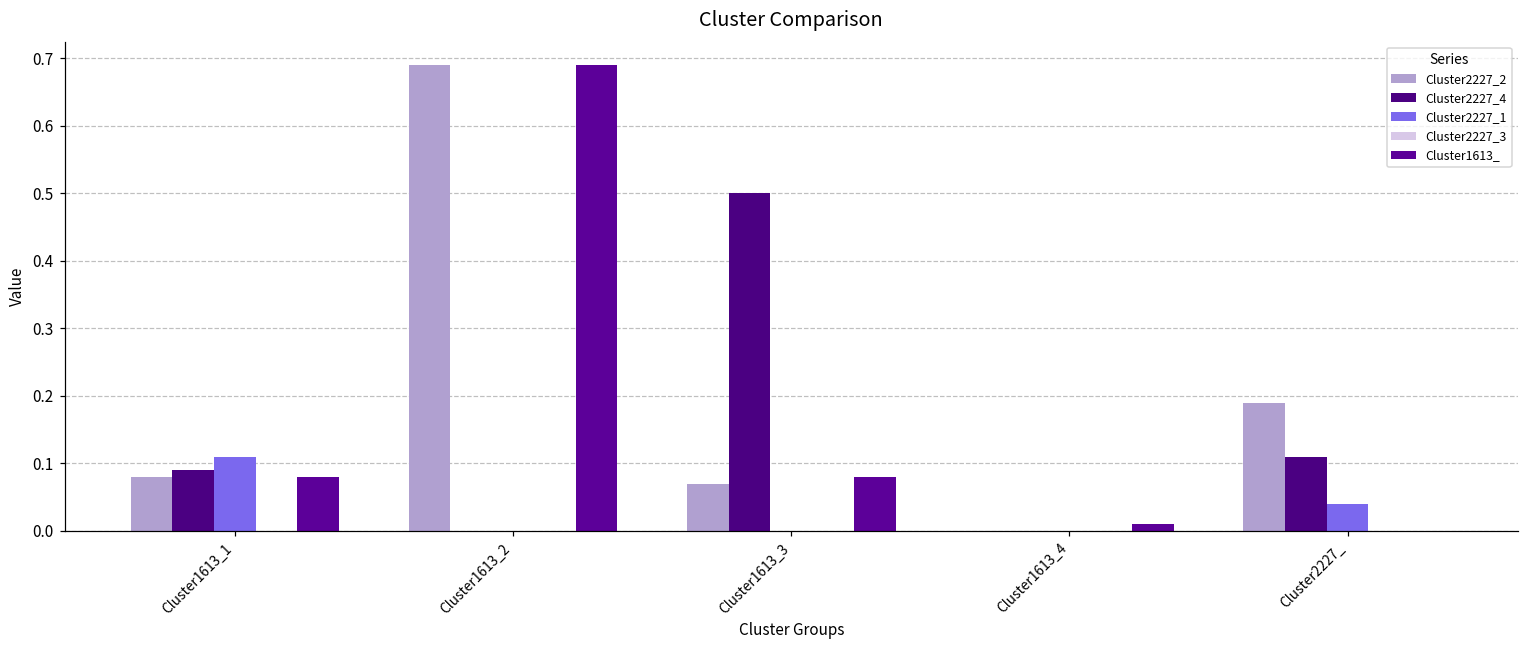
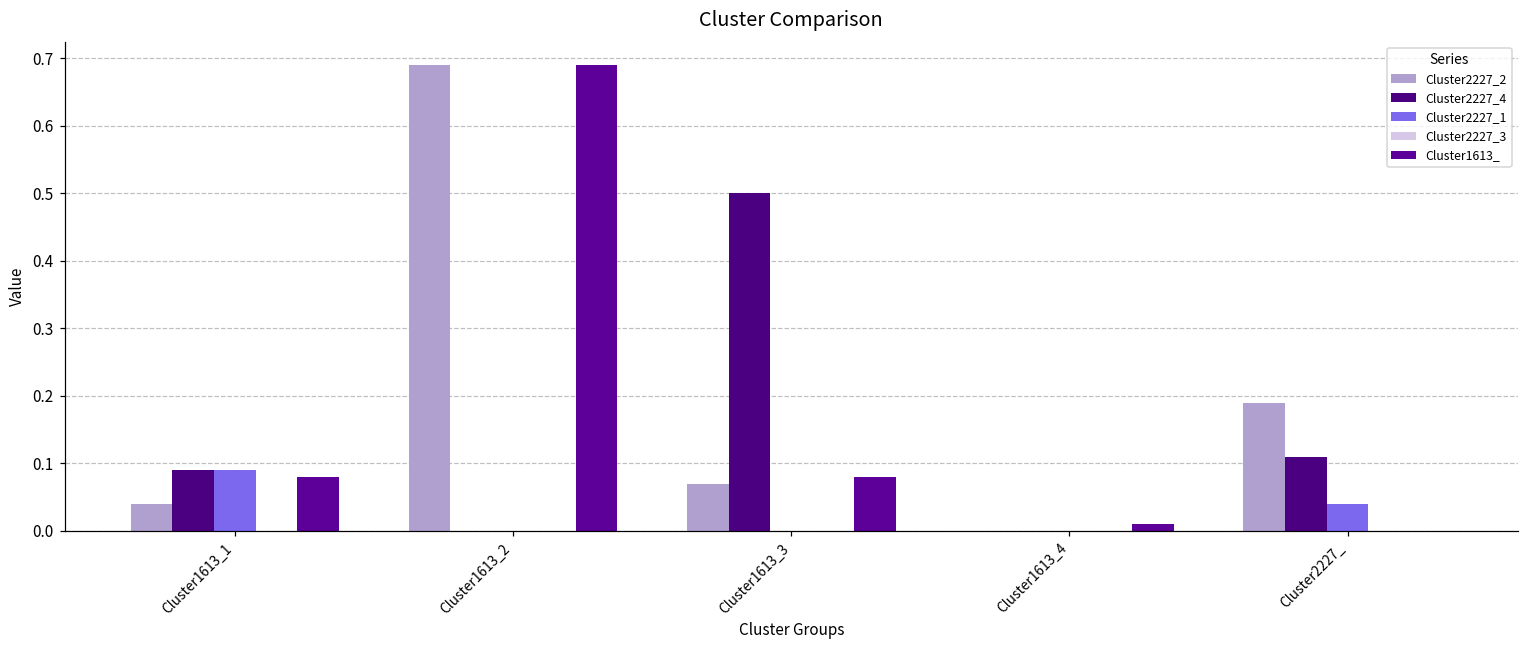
Cluster2227_2, Cluster1613_1: 0.08 -> 0.04
Cluster2227_1, Cluster1613_1: 0.11 -> 0.09
